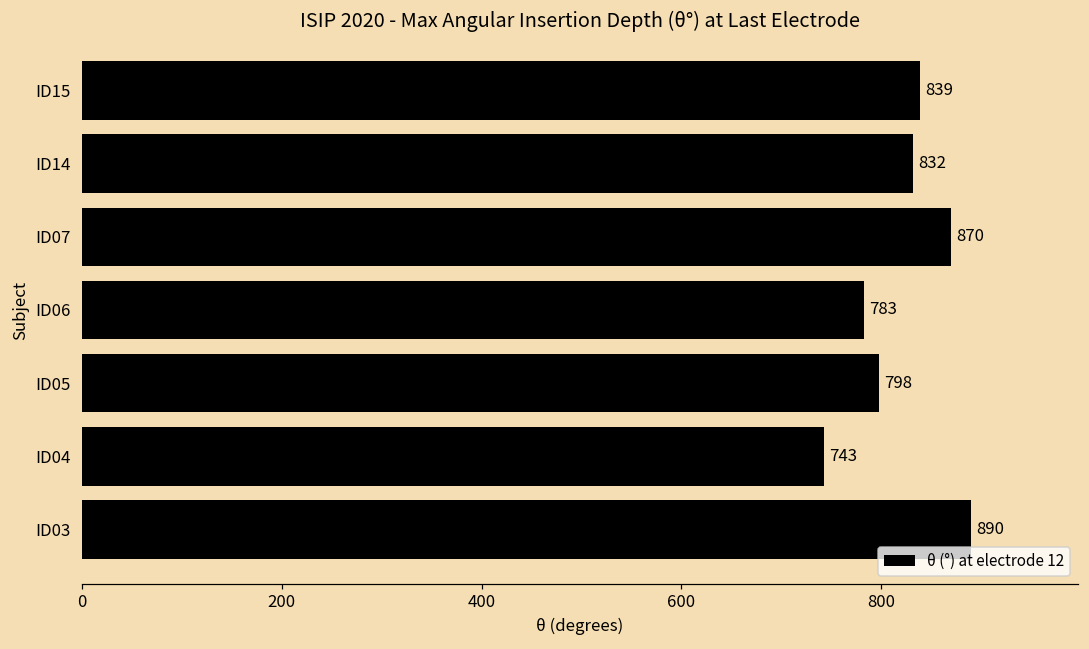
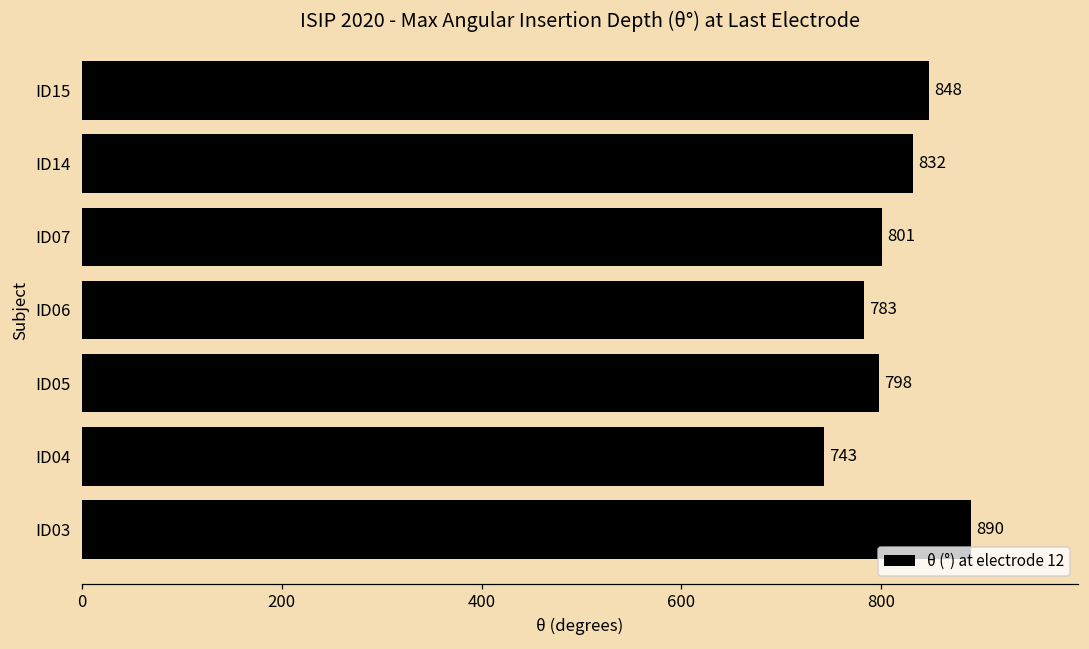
ID15: 839 -> 848
ID07: 870 -> 801
